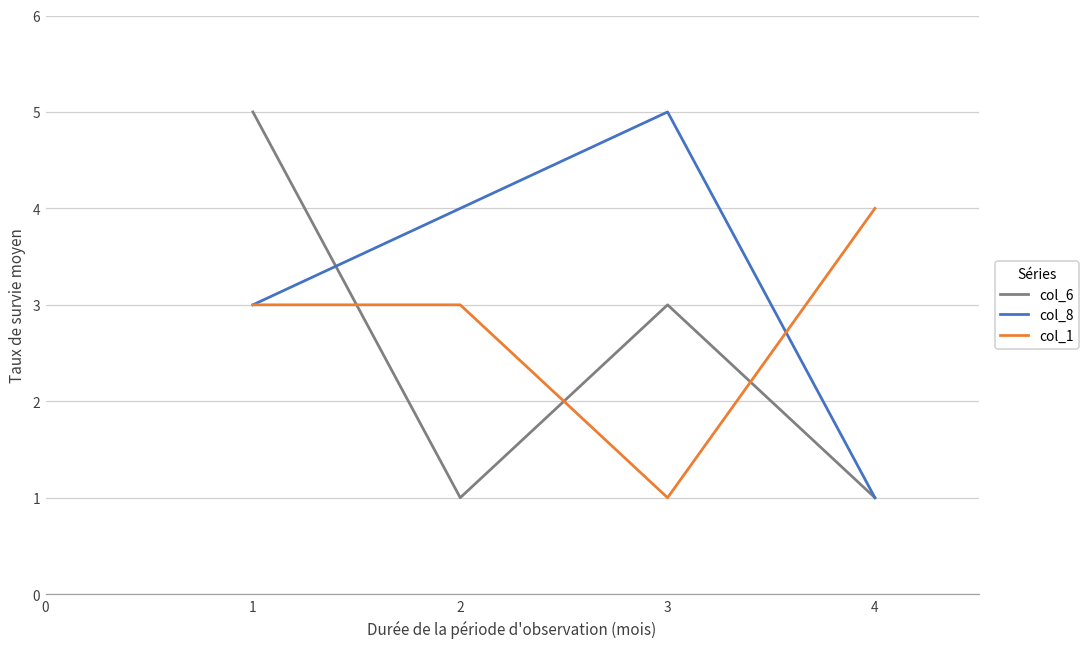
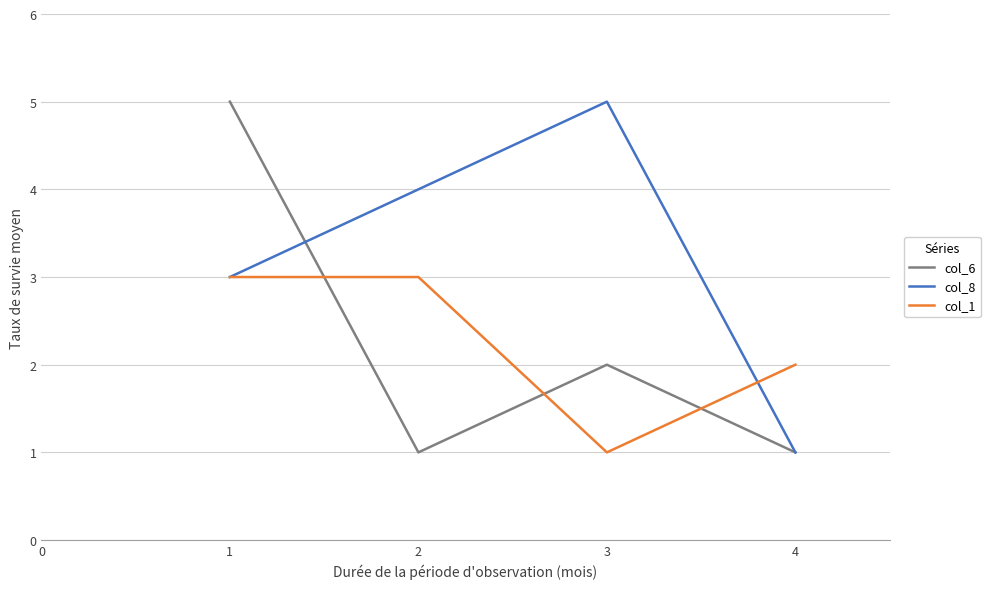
col_6, 3: 3 -> 2
col_1, 4: 4 -> 2
